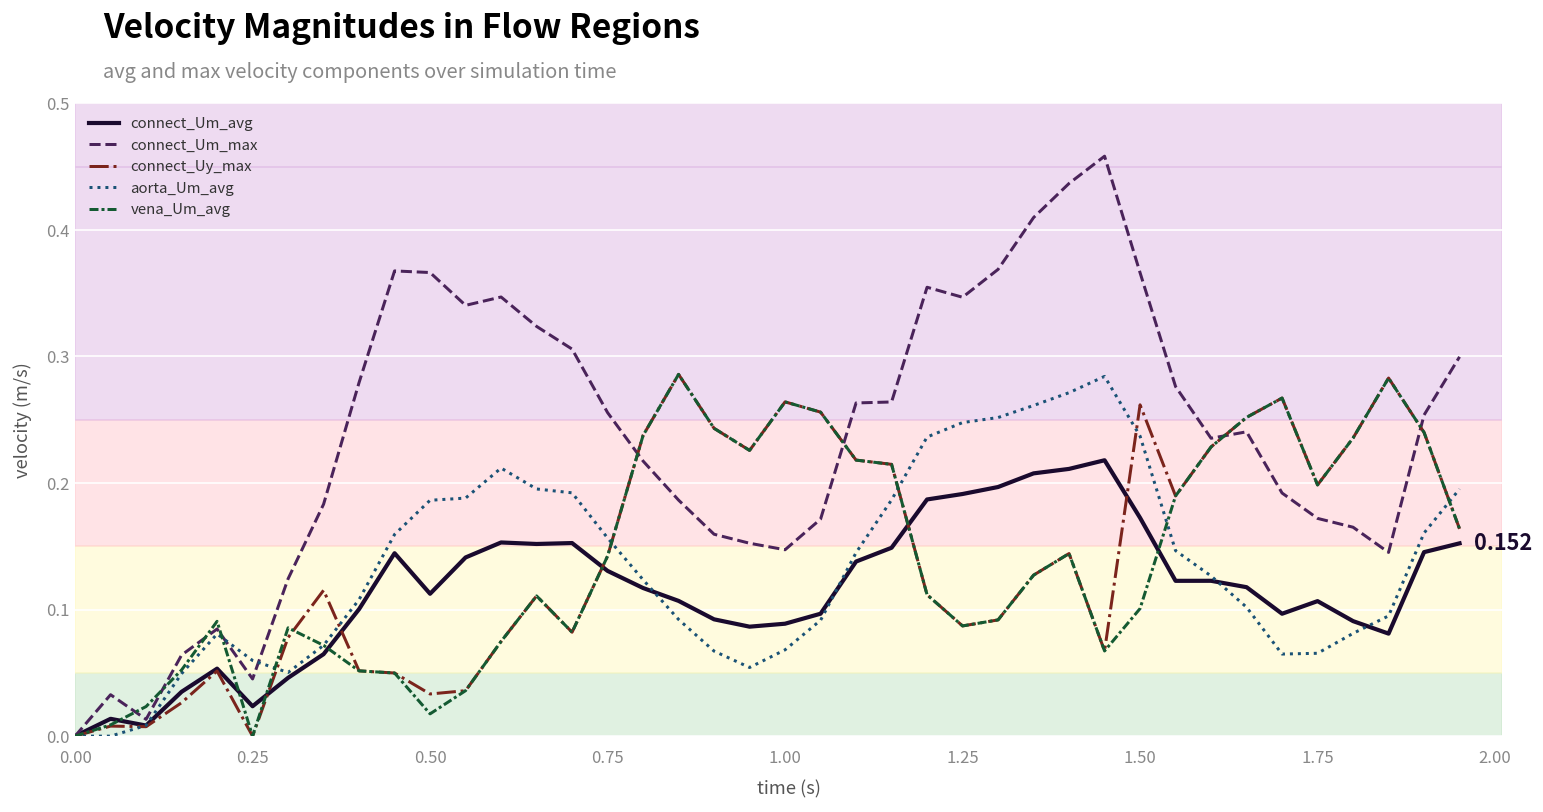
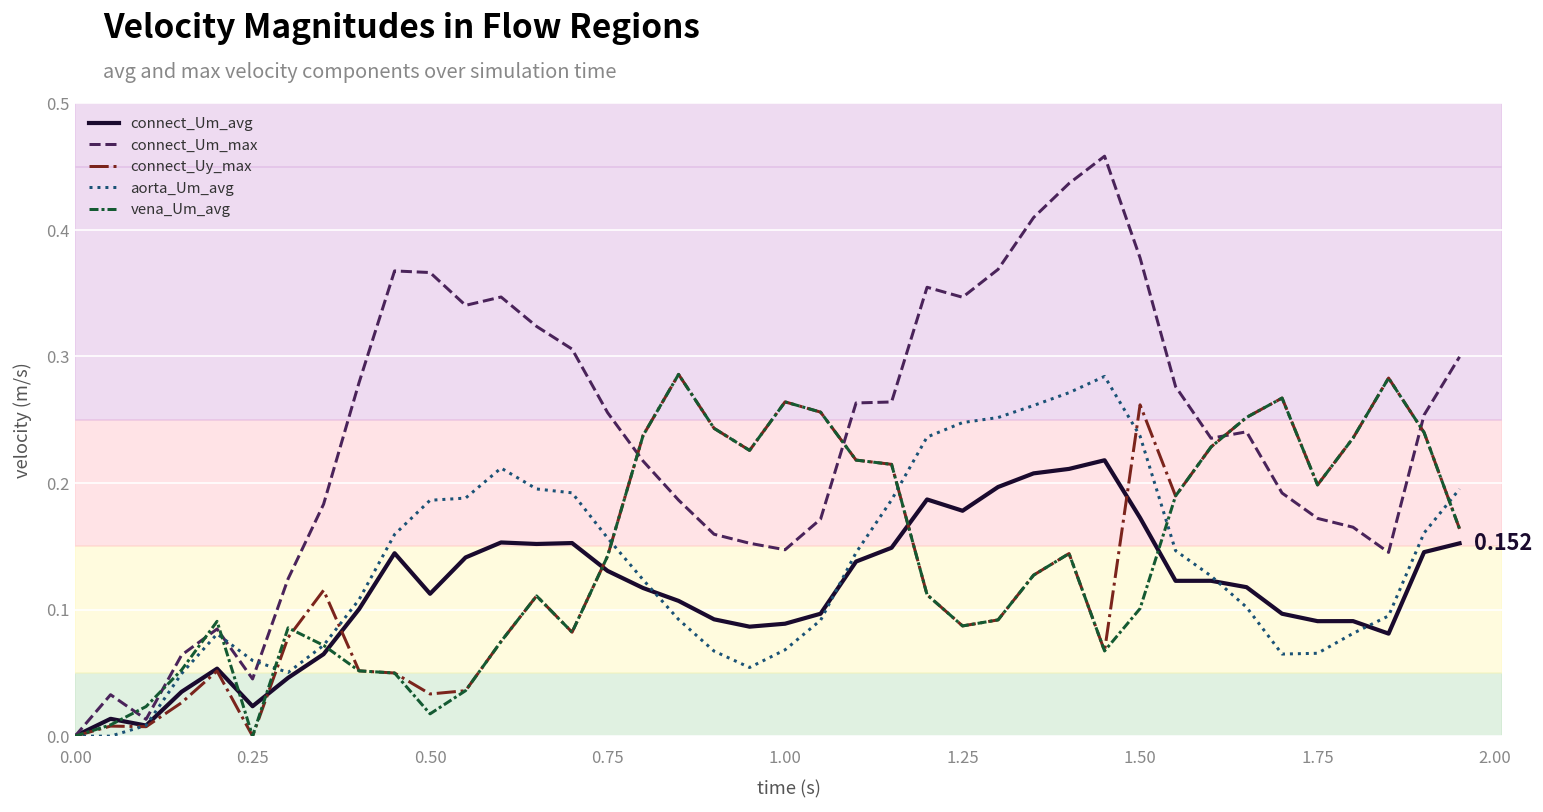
connect_Um_avg, 1.25: 0.191 -> 0.178
connect_Um_max, 1.50: 0.366 -> 0.378
connect_Um_avg, 1.75: 0.107 -> 0.091
